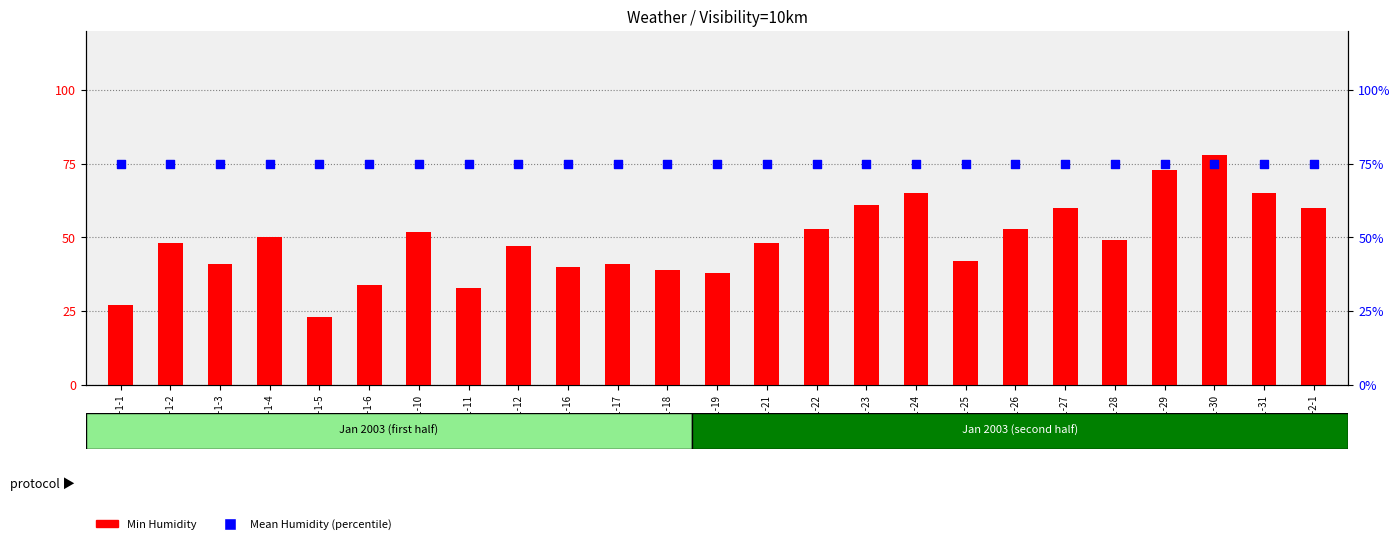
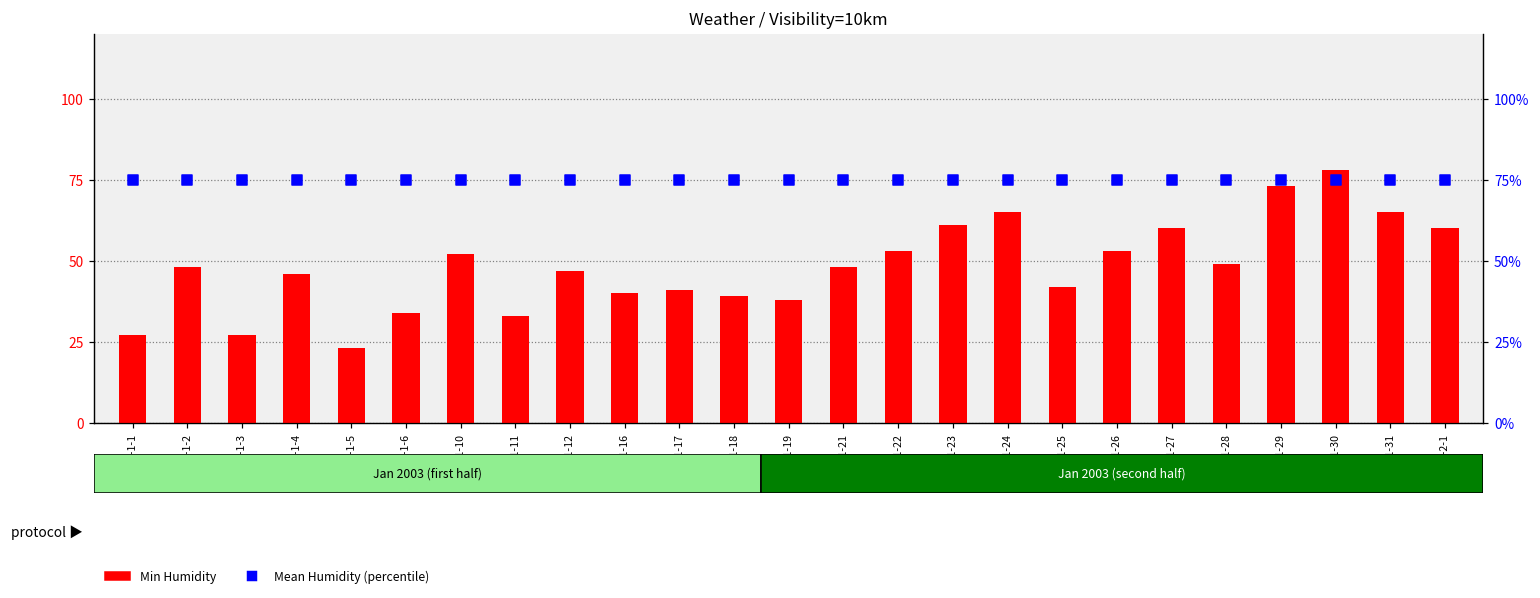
Min Humidity, 2003-1-3: 41 -> 27
Min Humidity, 2003-1-4: 50 -> 46
